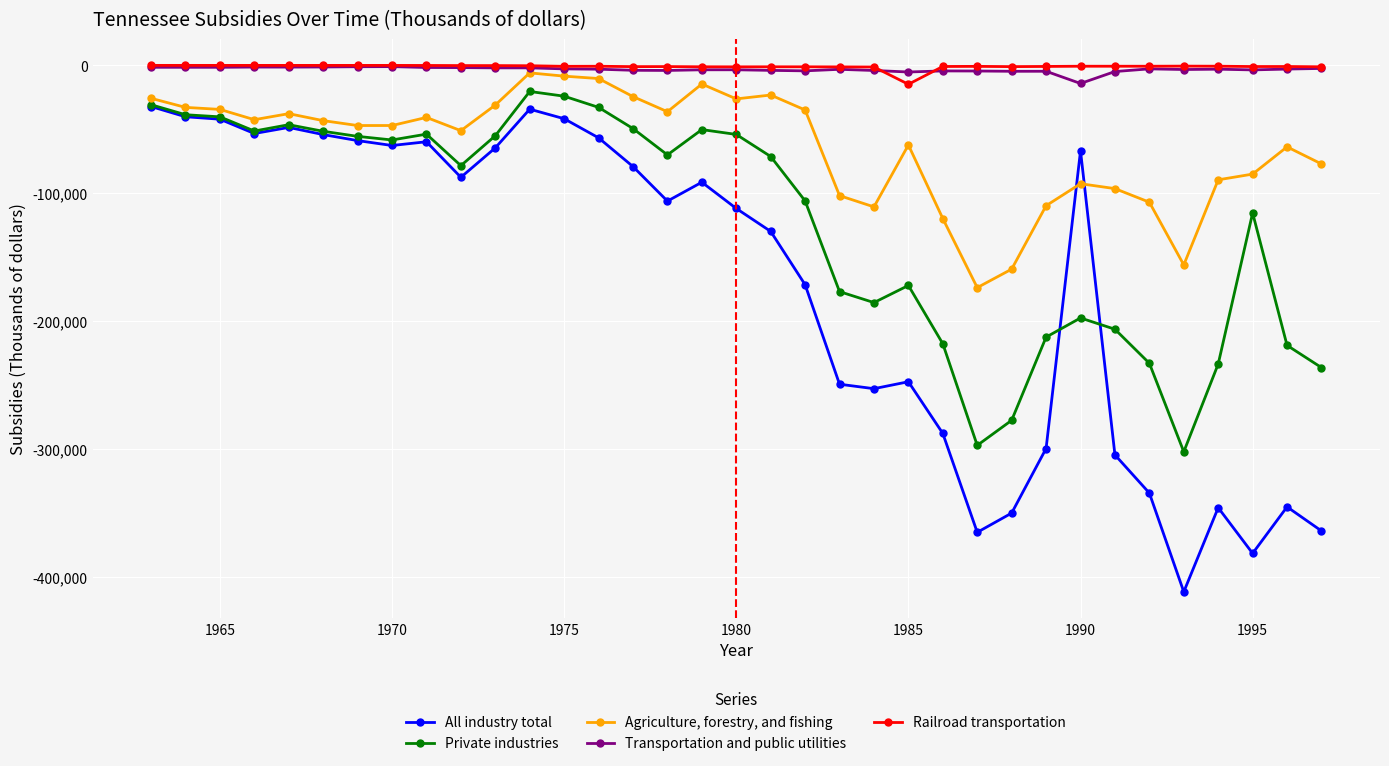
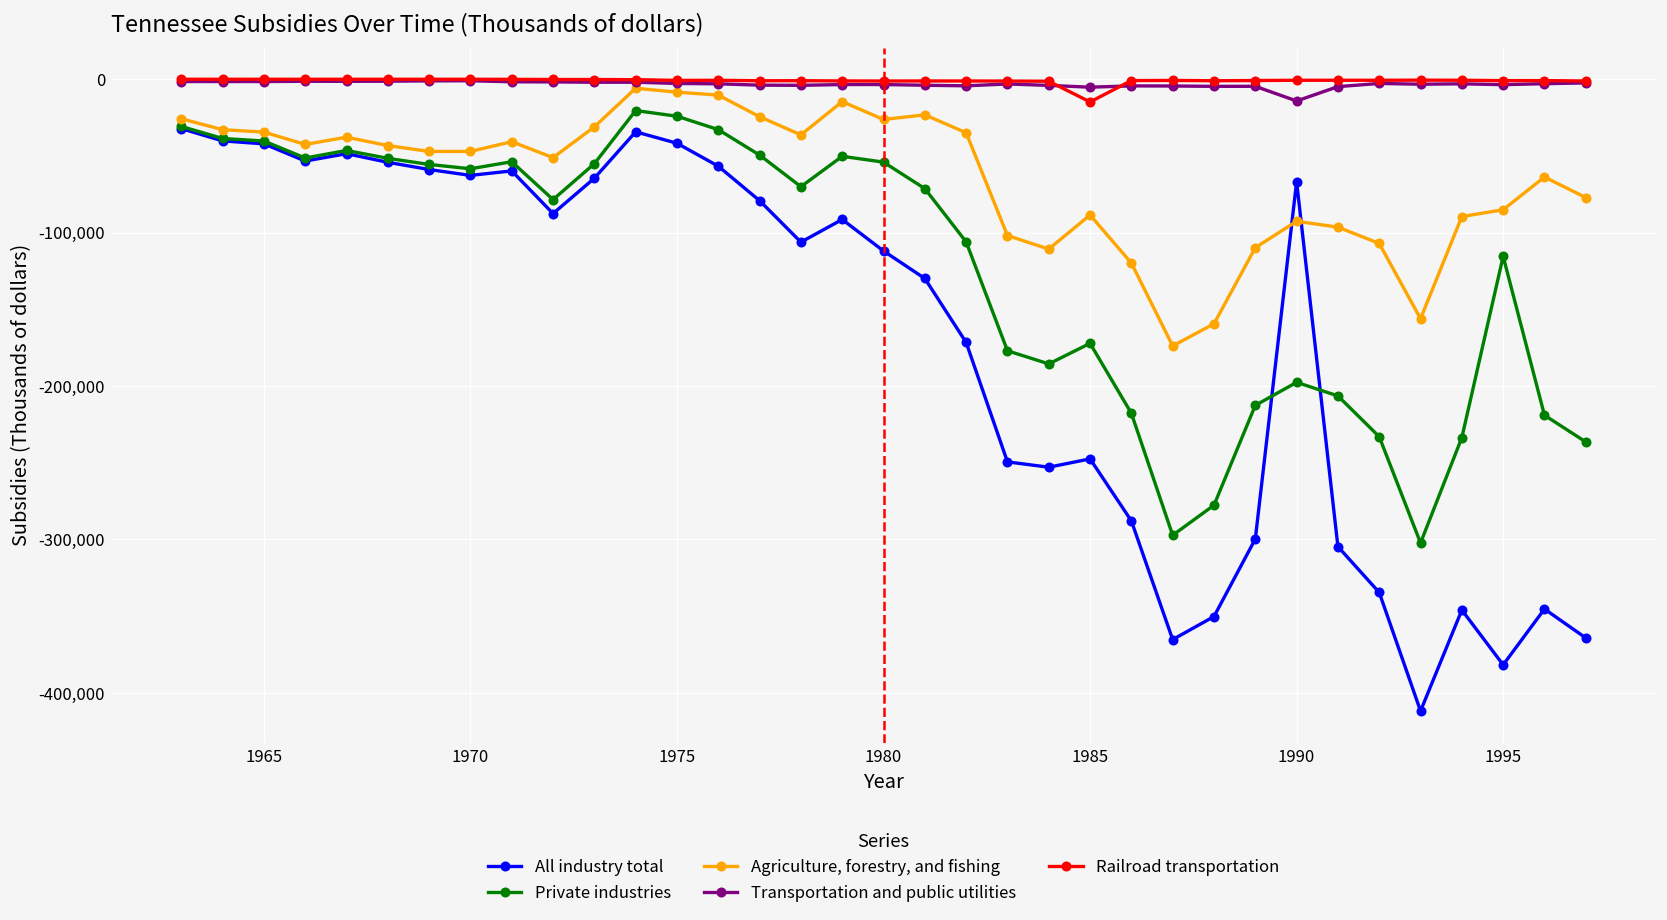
Agriculture, forestry, and fishing, 1985: -62,000 -> -89,000
